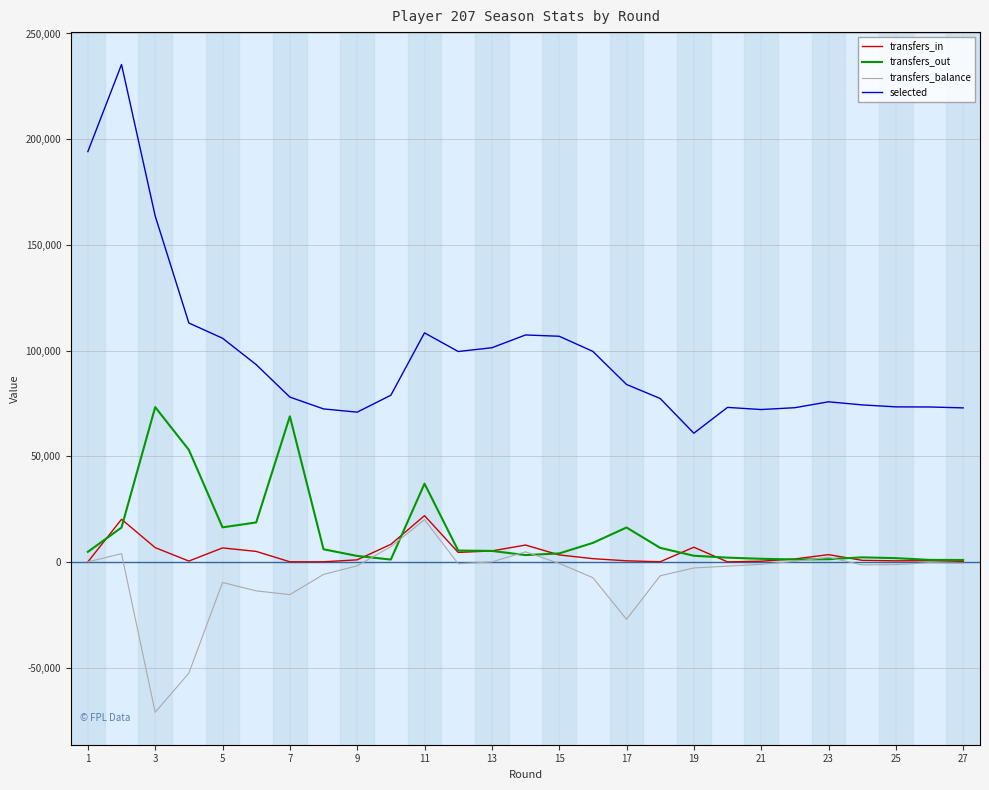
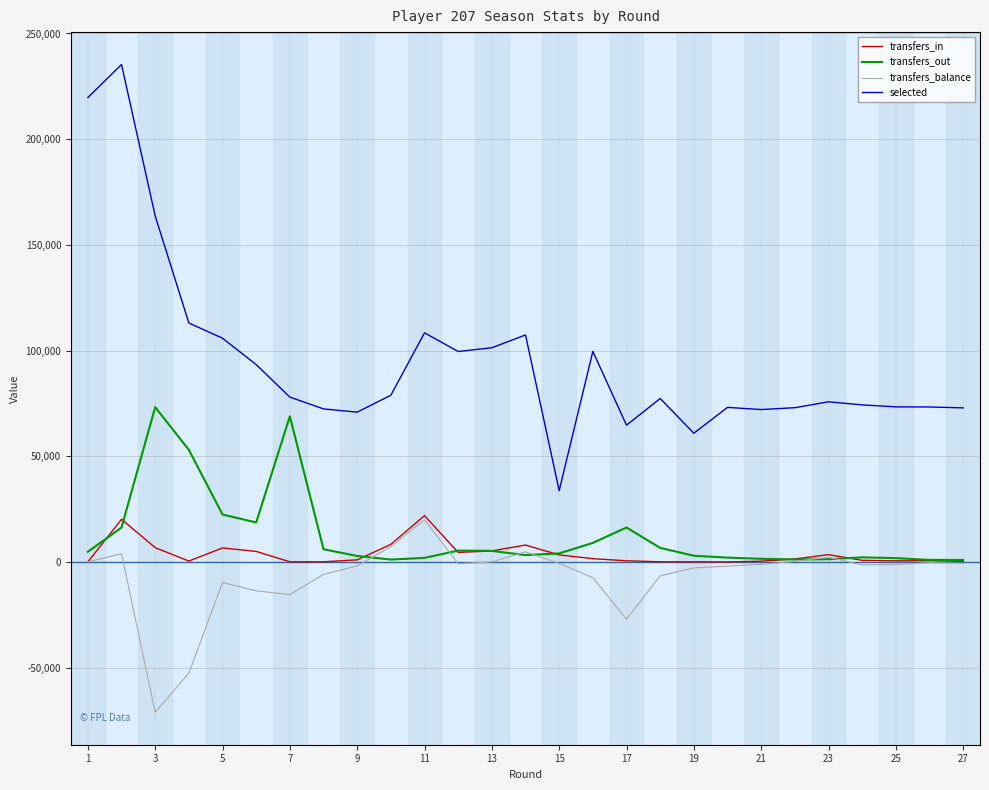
selected, 1: 194,000 -> 220,000
transfers_out, 5: 16,000 -> 22,000
transfers_out, 11: 37,000 -> 2,000
selected, 15: 107,000 -> 34,000
selected, 17: 84,000 -> 65,000
transfers_in, 19: 7,000 -> 0
